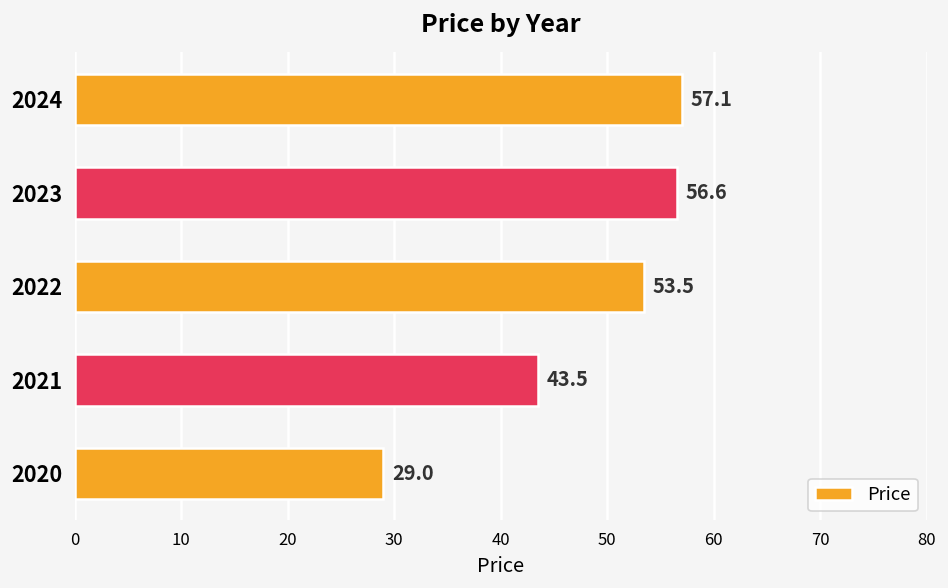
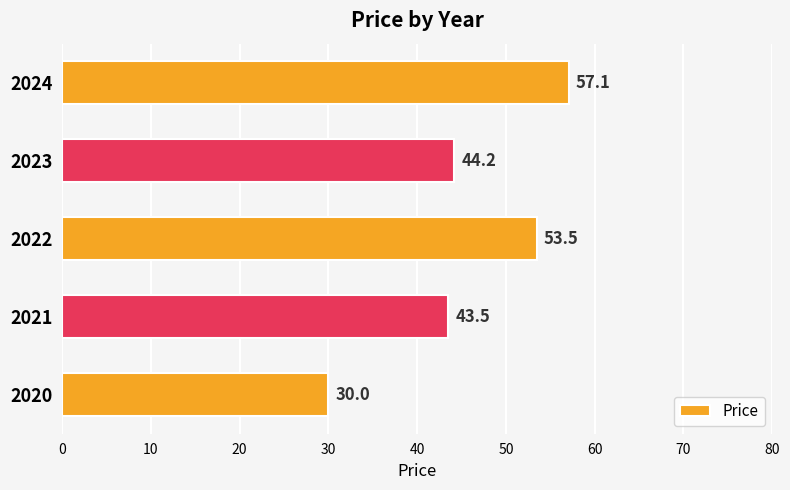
2023: 56.6 -> 44.2
2020: 29.0 -> 30.0
